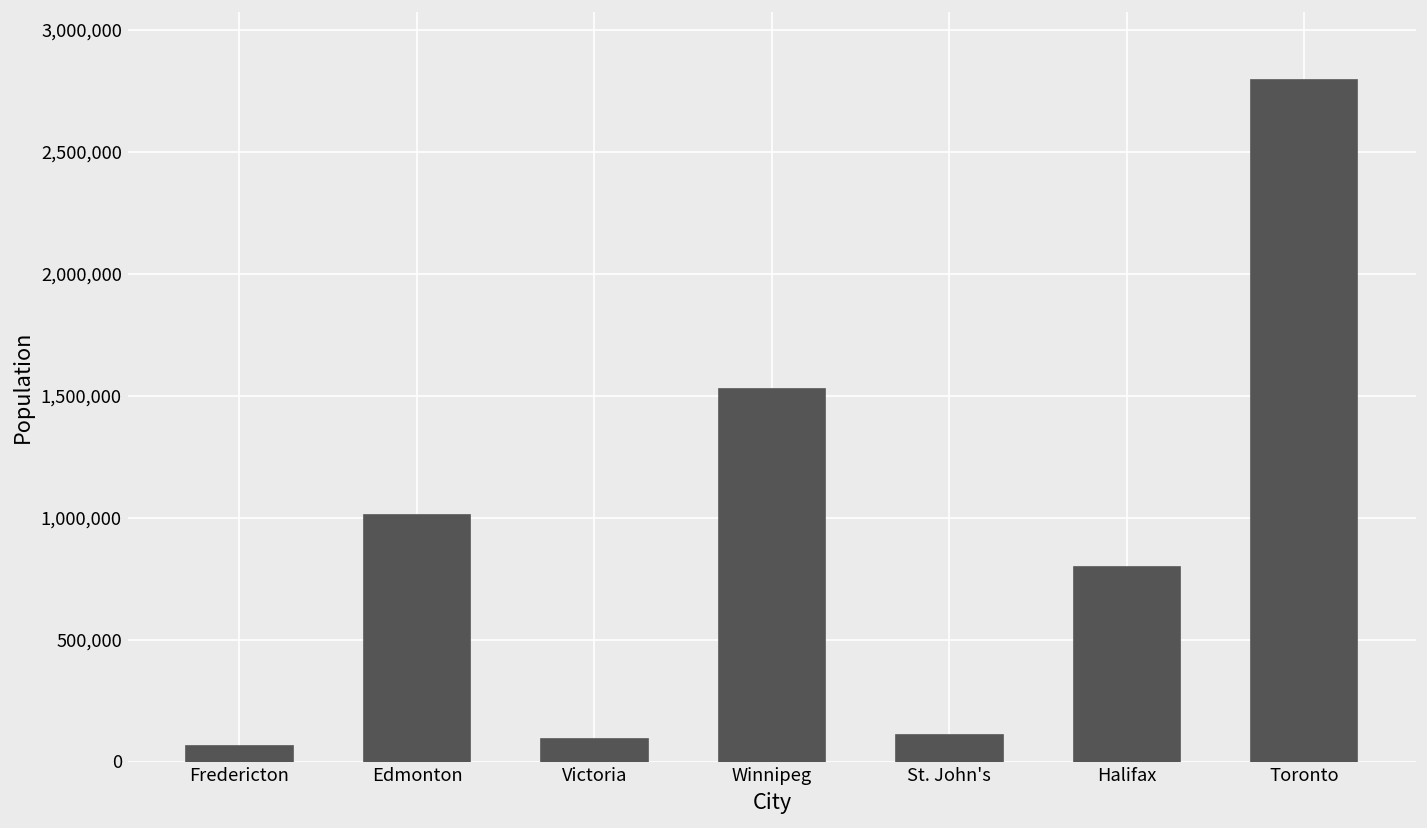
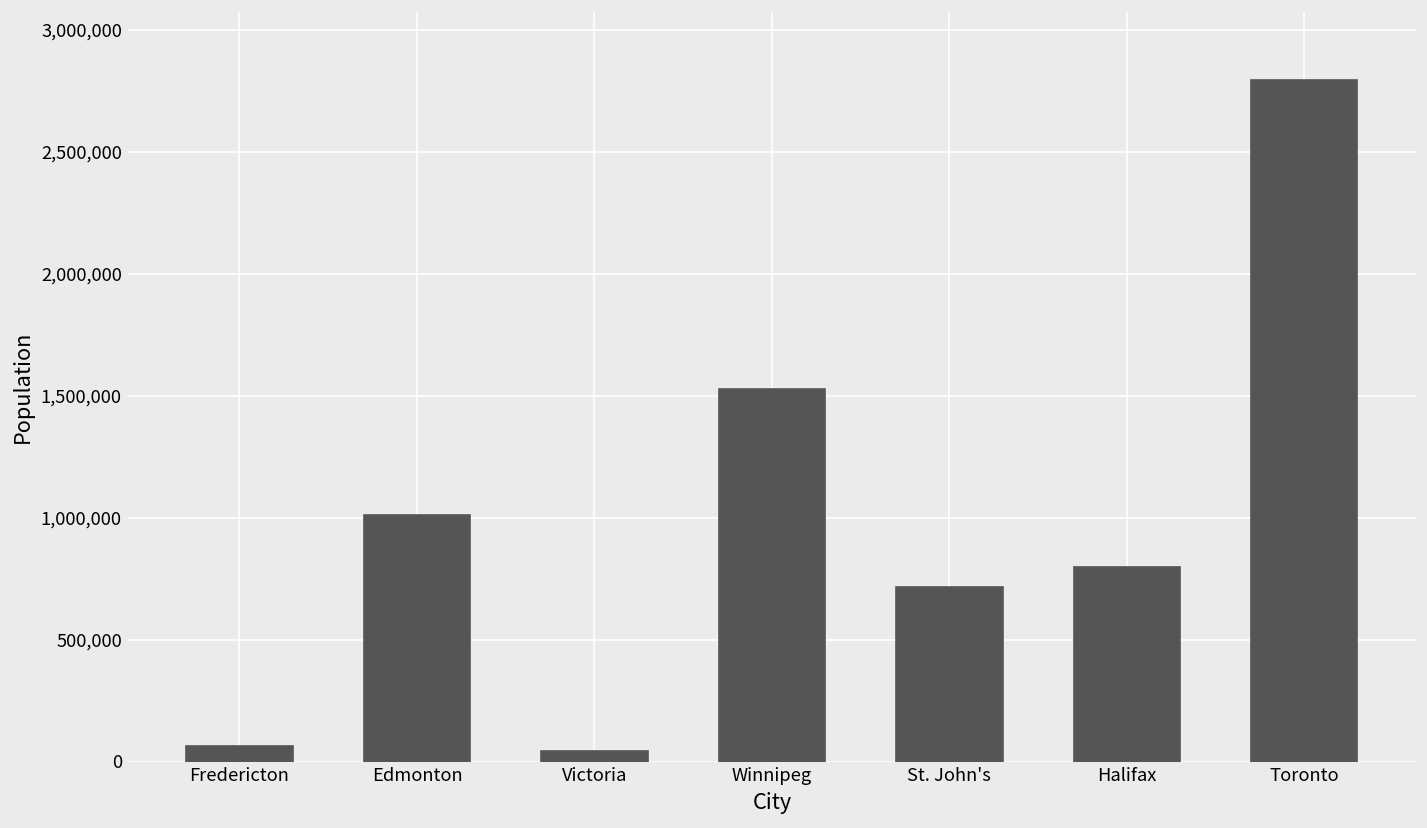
Victoria: 90,000 -> 40,000
St. John's: 110,000 -> 720,000
